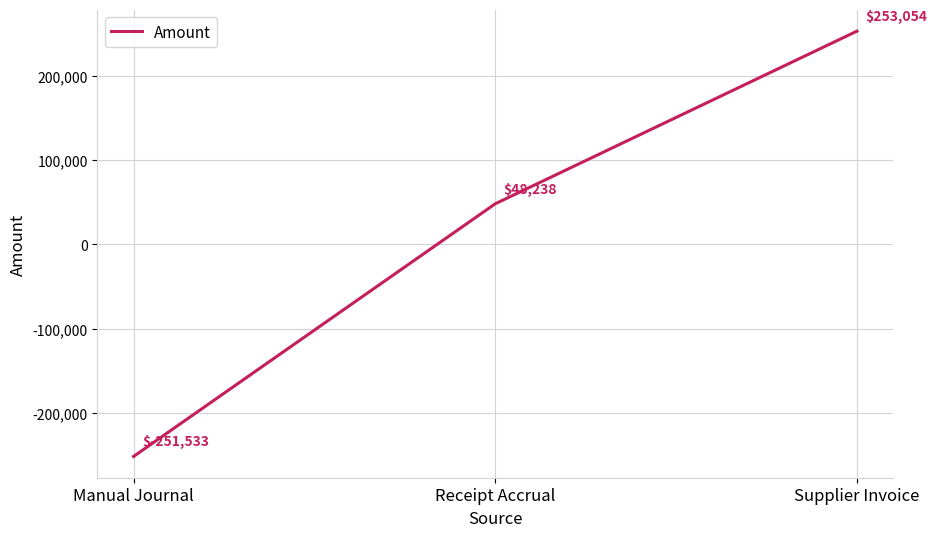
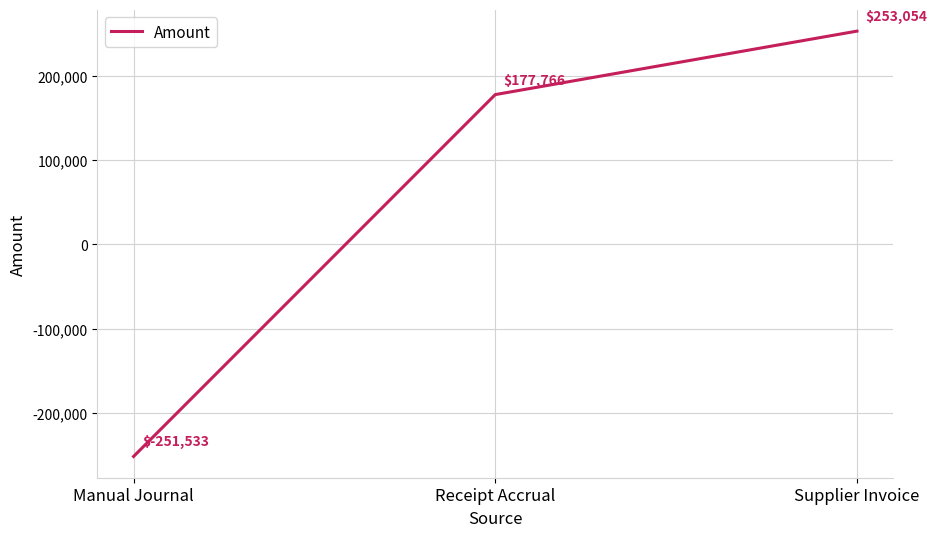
Receipt Accrual: $48,238 -> $177,766
